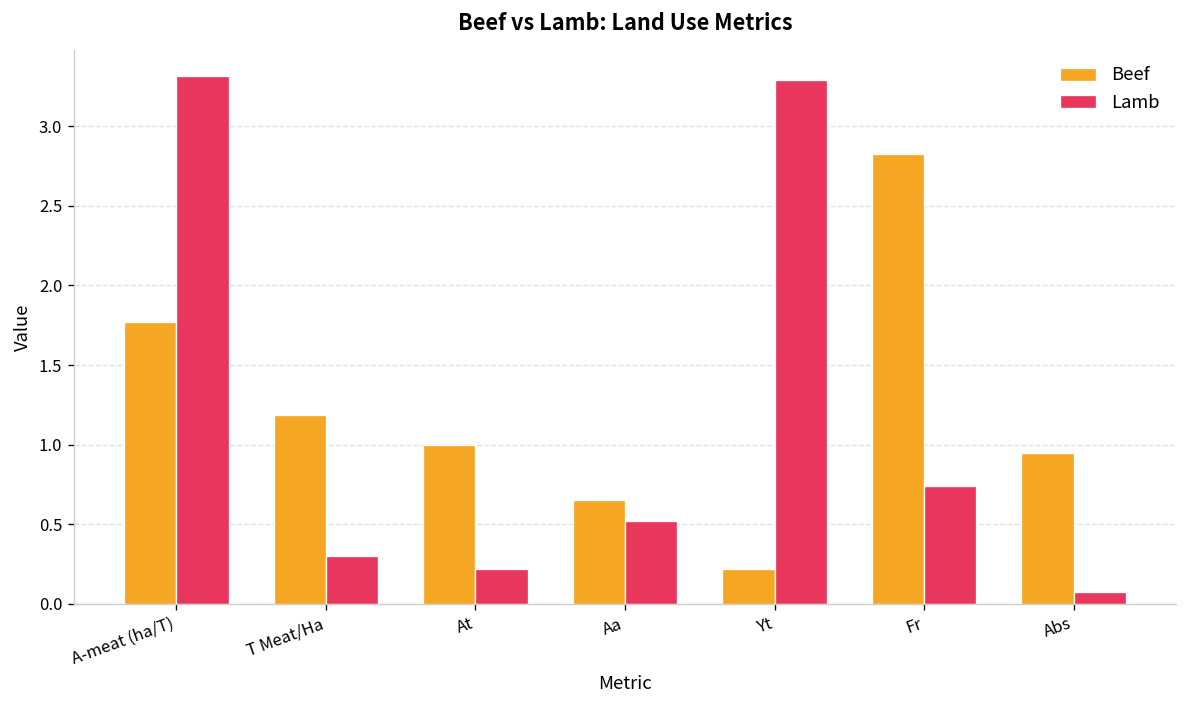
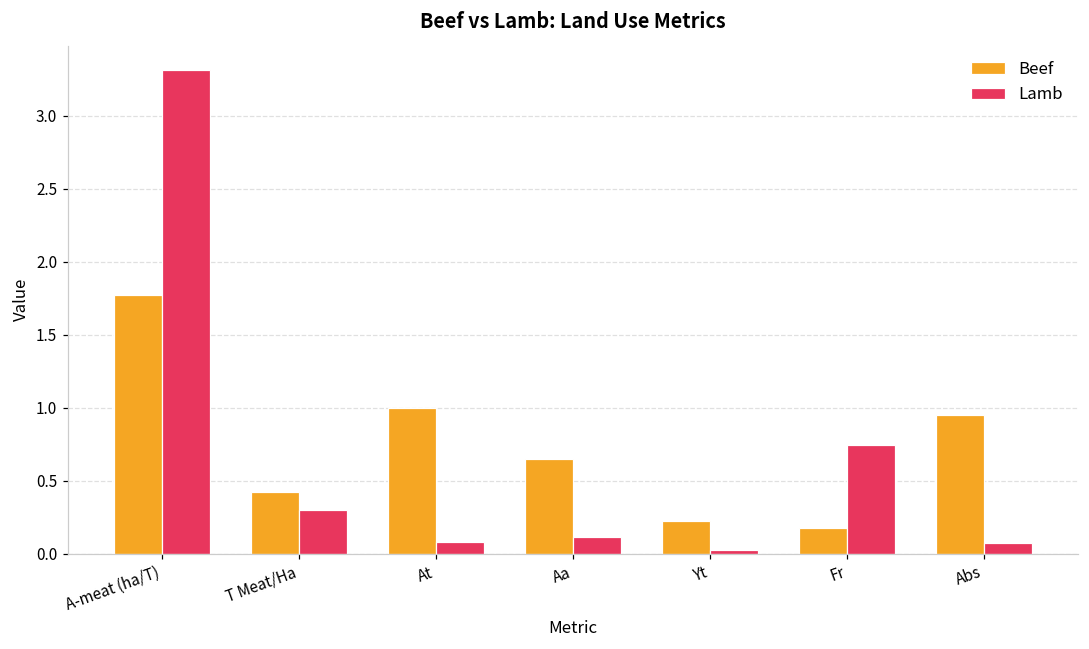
Beef, T Meat/Ha: 1.19 -> 0.42
Lamb, At: 0.22 -> 0.08
Lamb, Aa: 0.52 -> 0.11
Lamb, Yt: 3.29 -> 0.02
Beef, Fr: 2.82 -> 0.17
